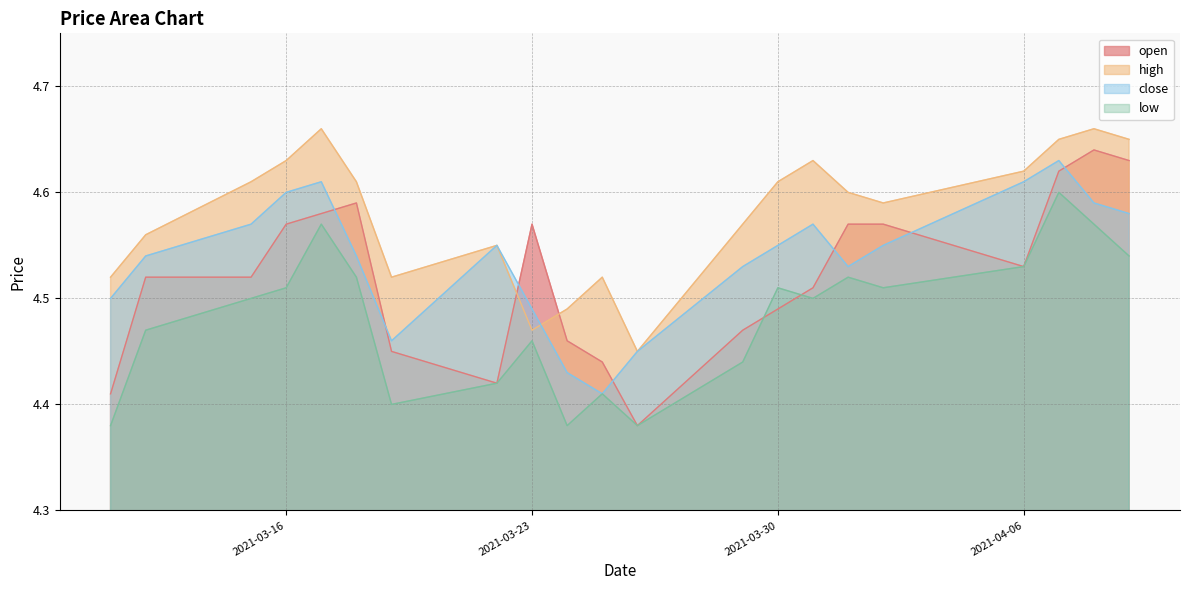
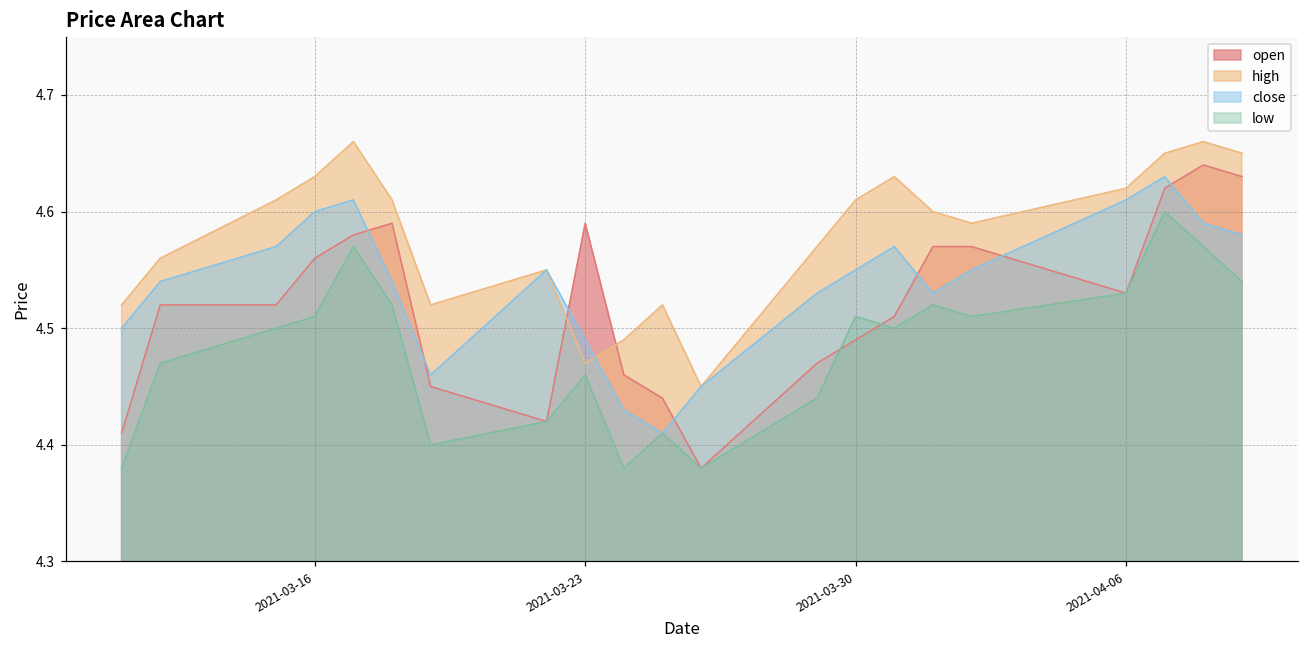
open, 2021-03-16: 4.57 -> 4.56
open, 2021-03-23: 4.57 -> 4.59
